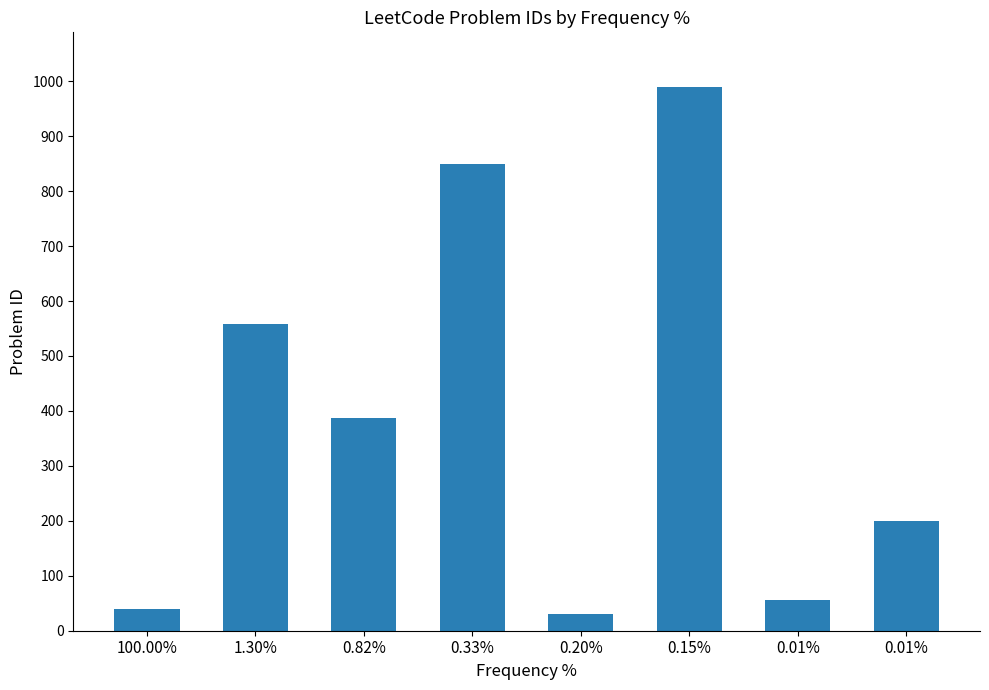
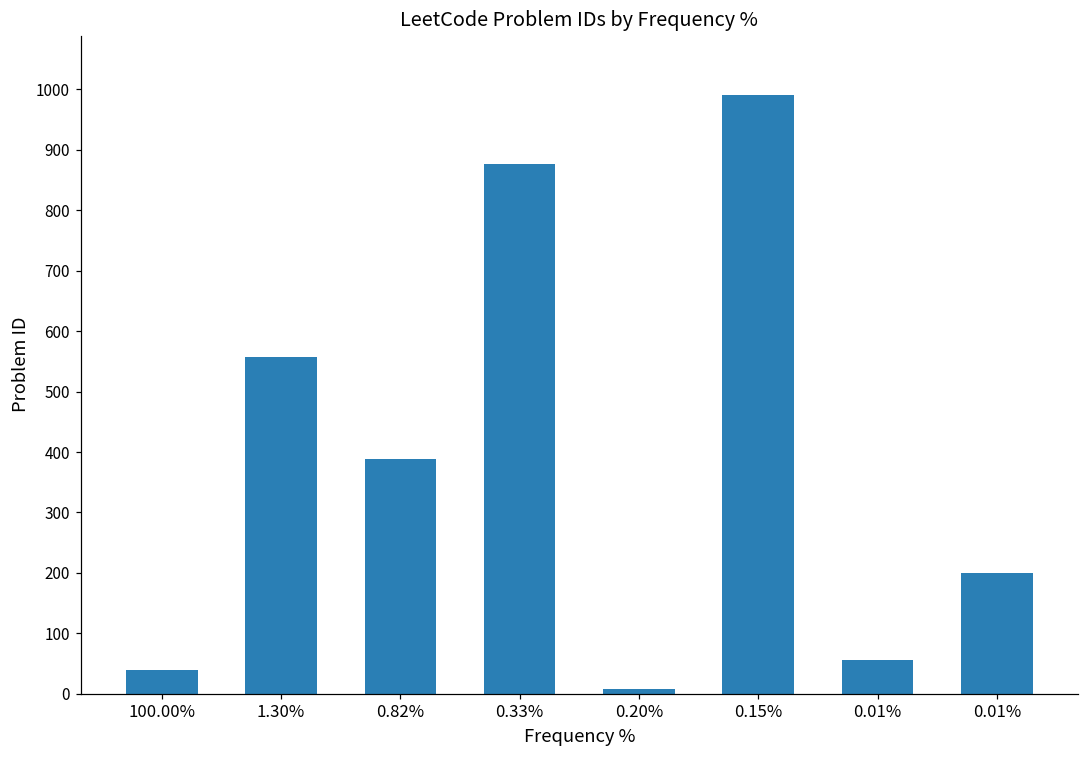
0.33%: 850 -> 880
0.20%: 30 -> 10
